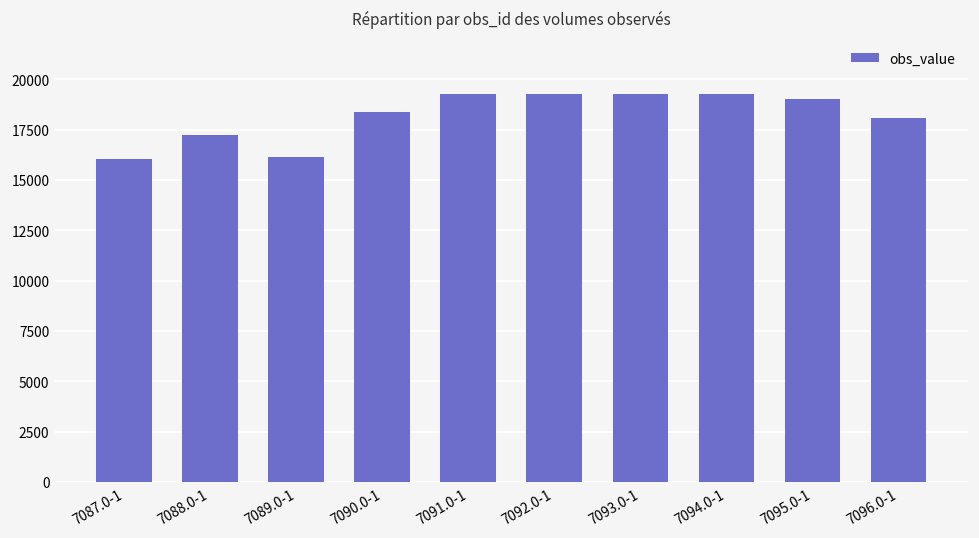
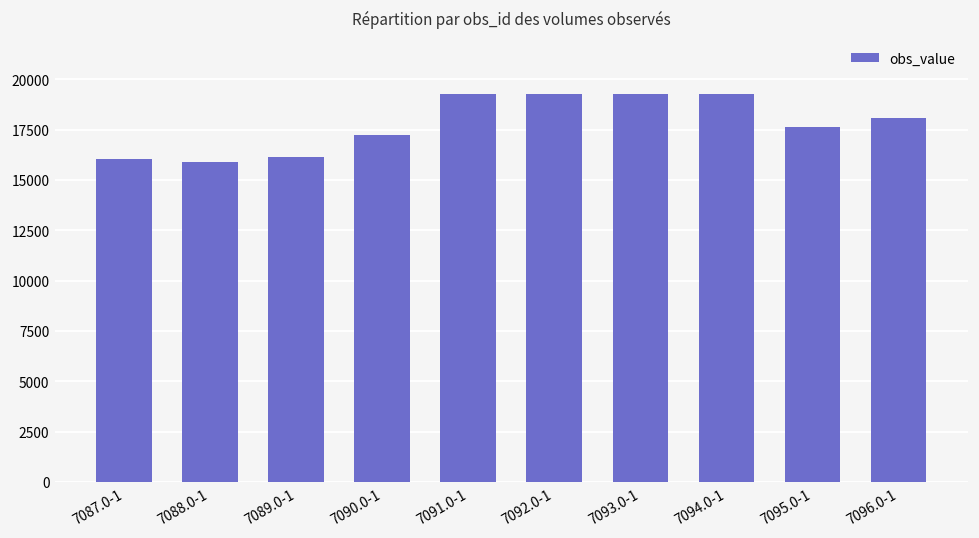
7088.0-1: 17300 -> 15900
7090.0-1: 18400 -> 17300
7095.0-1: 19000 -> 17600
